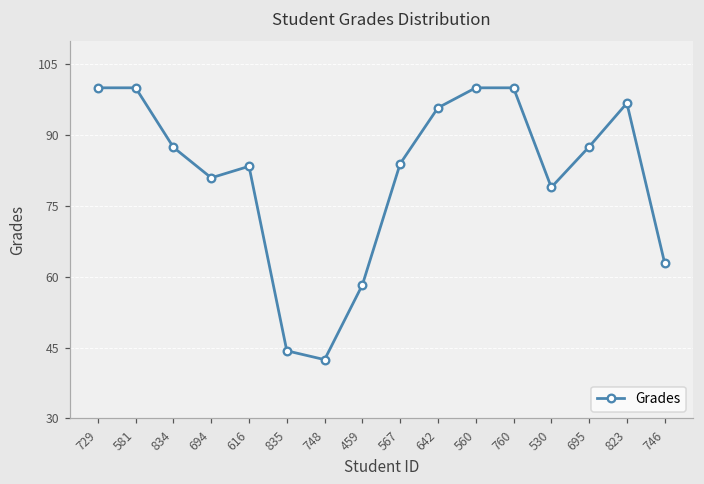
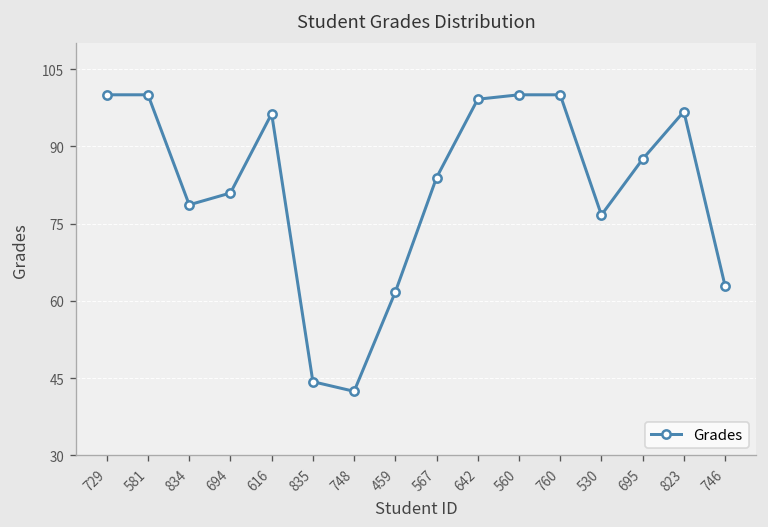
834: 87 -> 79
616: 83 -> 96
459: 58 -> 62
642: 96 -> 99
530: 79 -> 77
